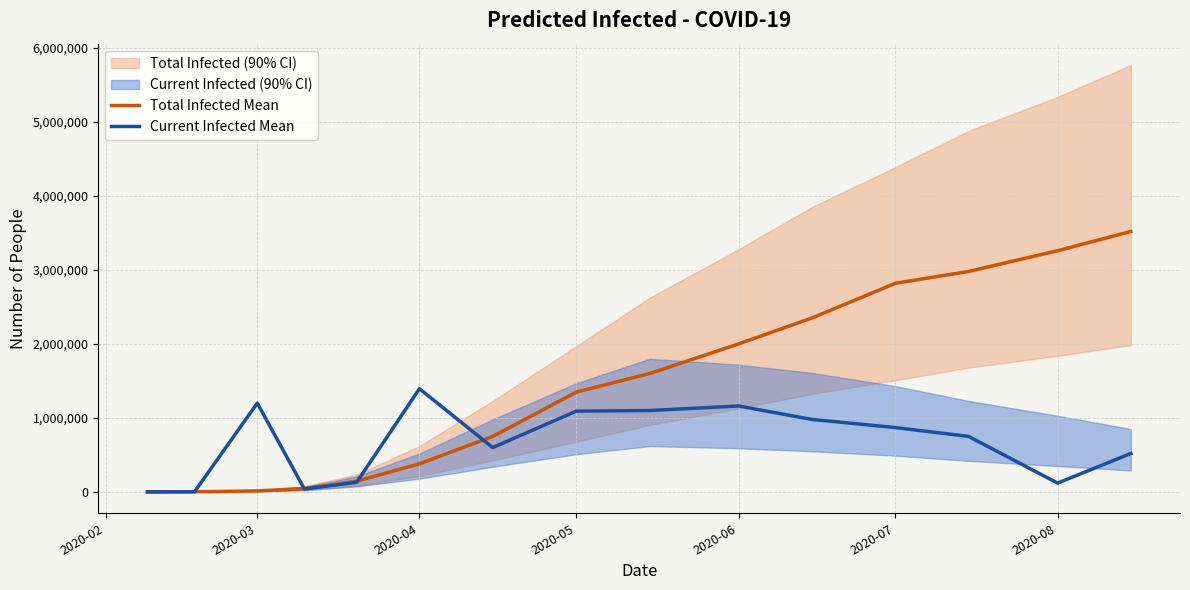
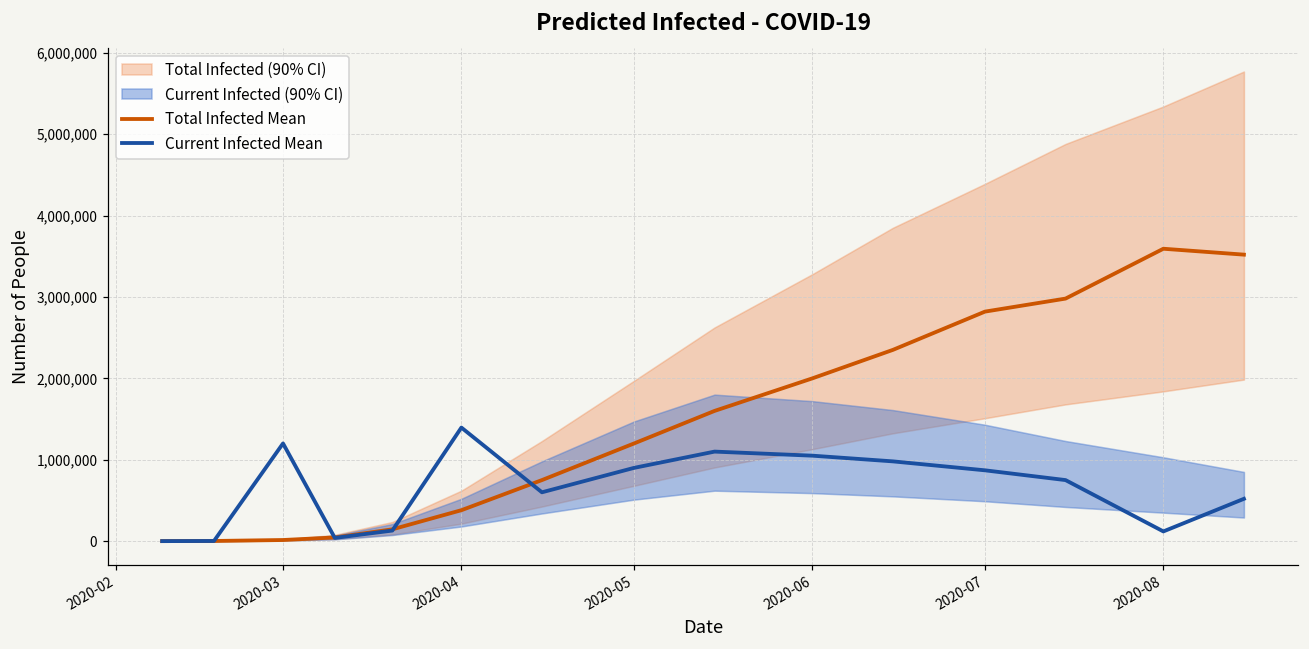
Total Infected Mean, 2020-05: 1,300,000 -> 1,200,000
Current Infected Mean, 2020-05: 1,100,000 -> 900,000
Current Infected Mean, 2020-06: 1,200,000 -> 1,100,000
Total Infected Mean, 2020-08: 3,300,000 -> 3,600,000
